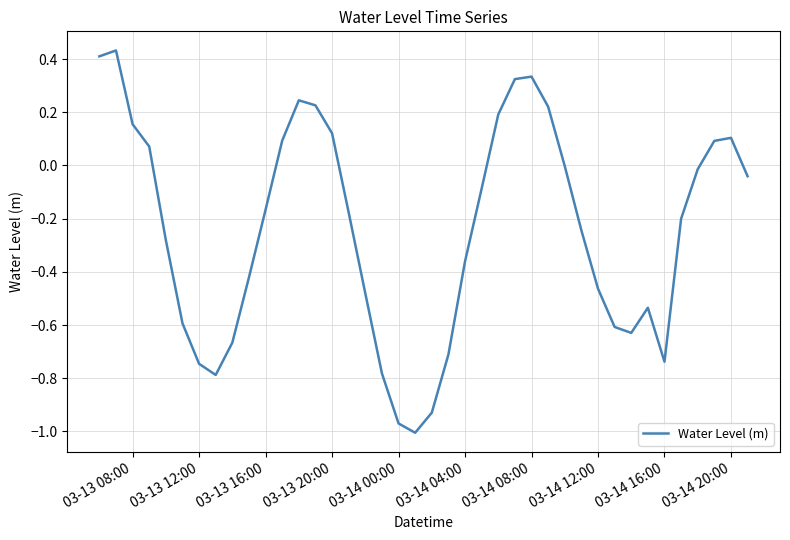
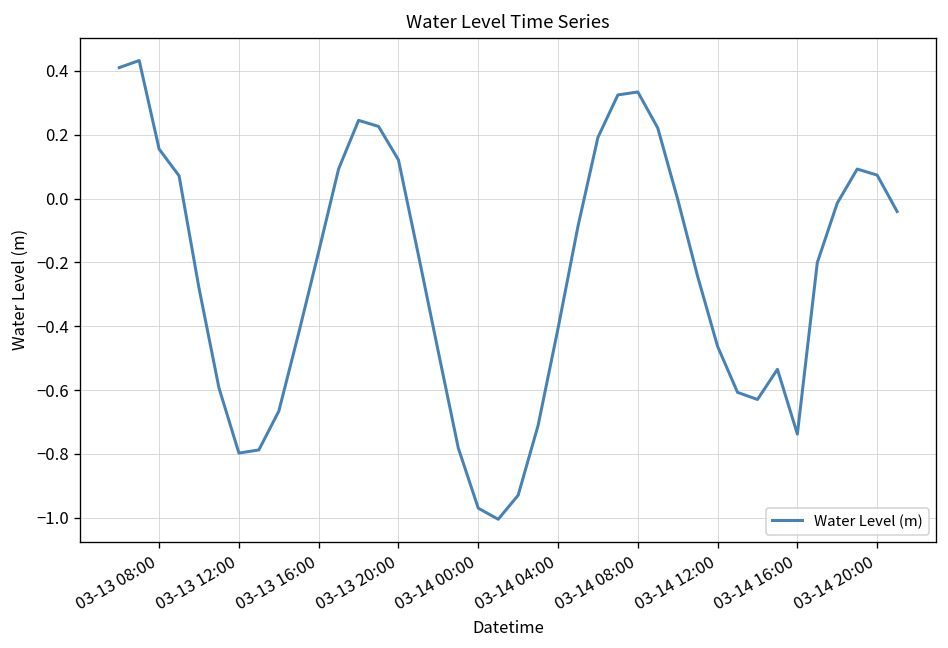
03-13 12:00: -0.75 -> -0.80
03-14 04:00: -0.36 -> -0.41
03-14 20:00: 0.10 -> 0.07
